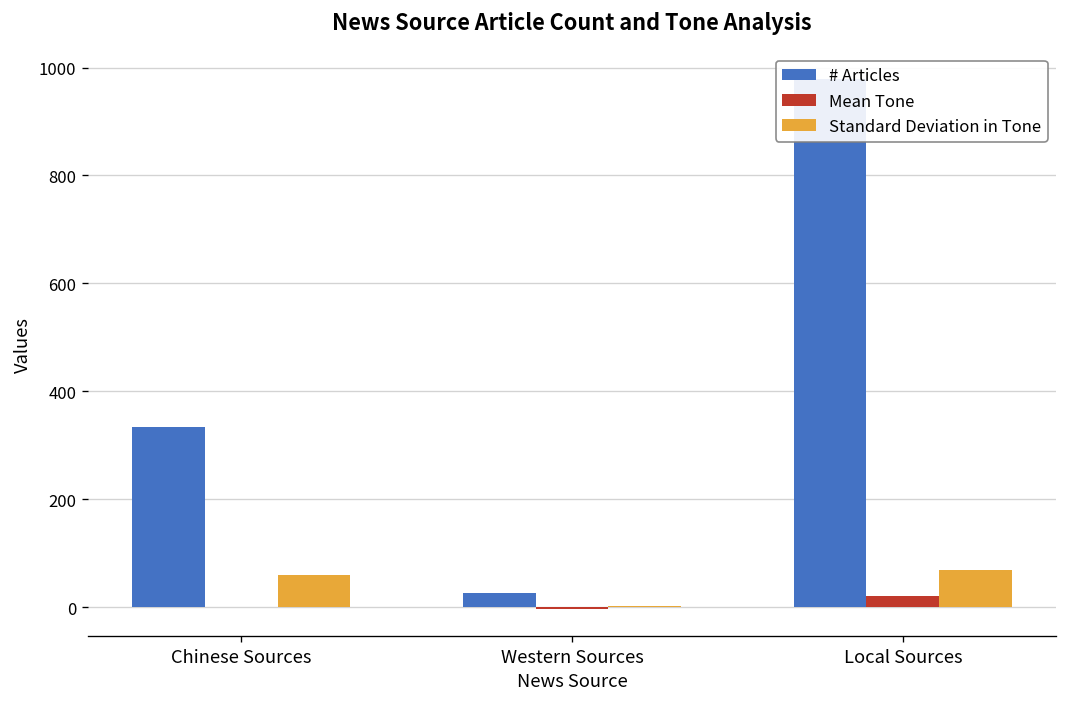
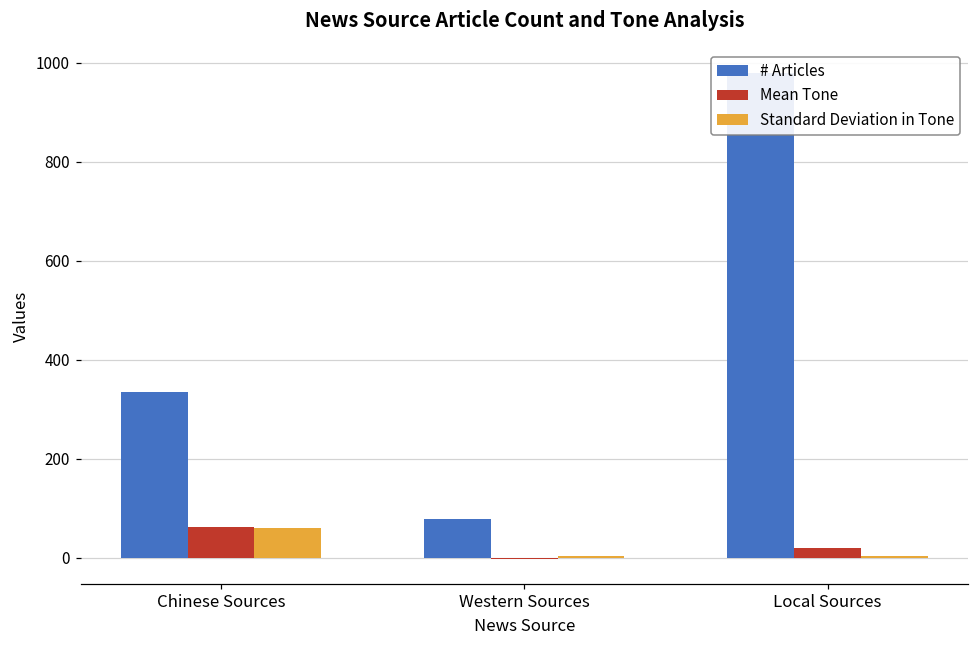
Mean Tone, Chinese Sources: 0 -> 60
# Articles, Western Sources: 30 -> 80
Standard Deviation in Tone, Local Sources: 70 -> 0
